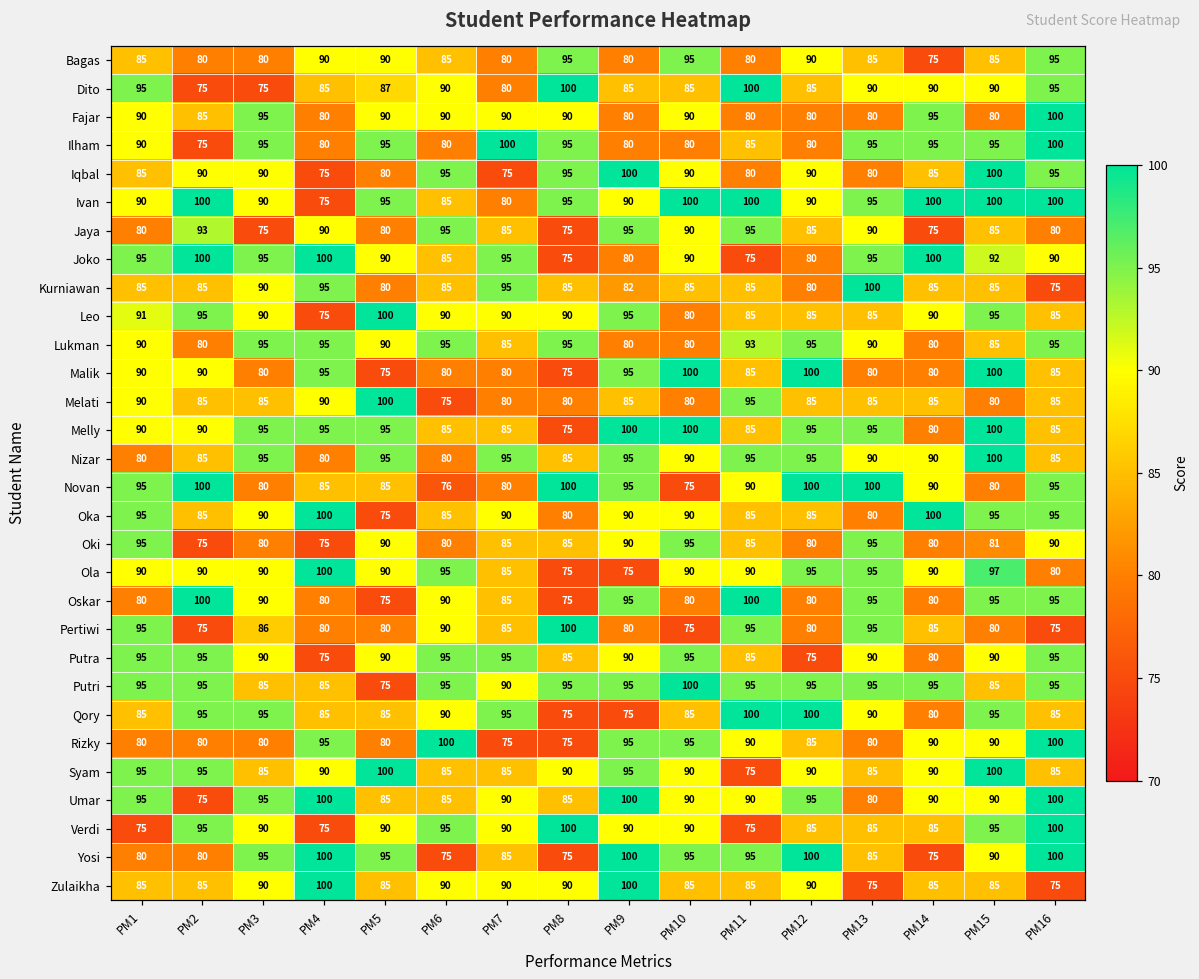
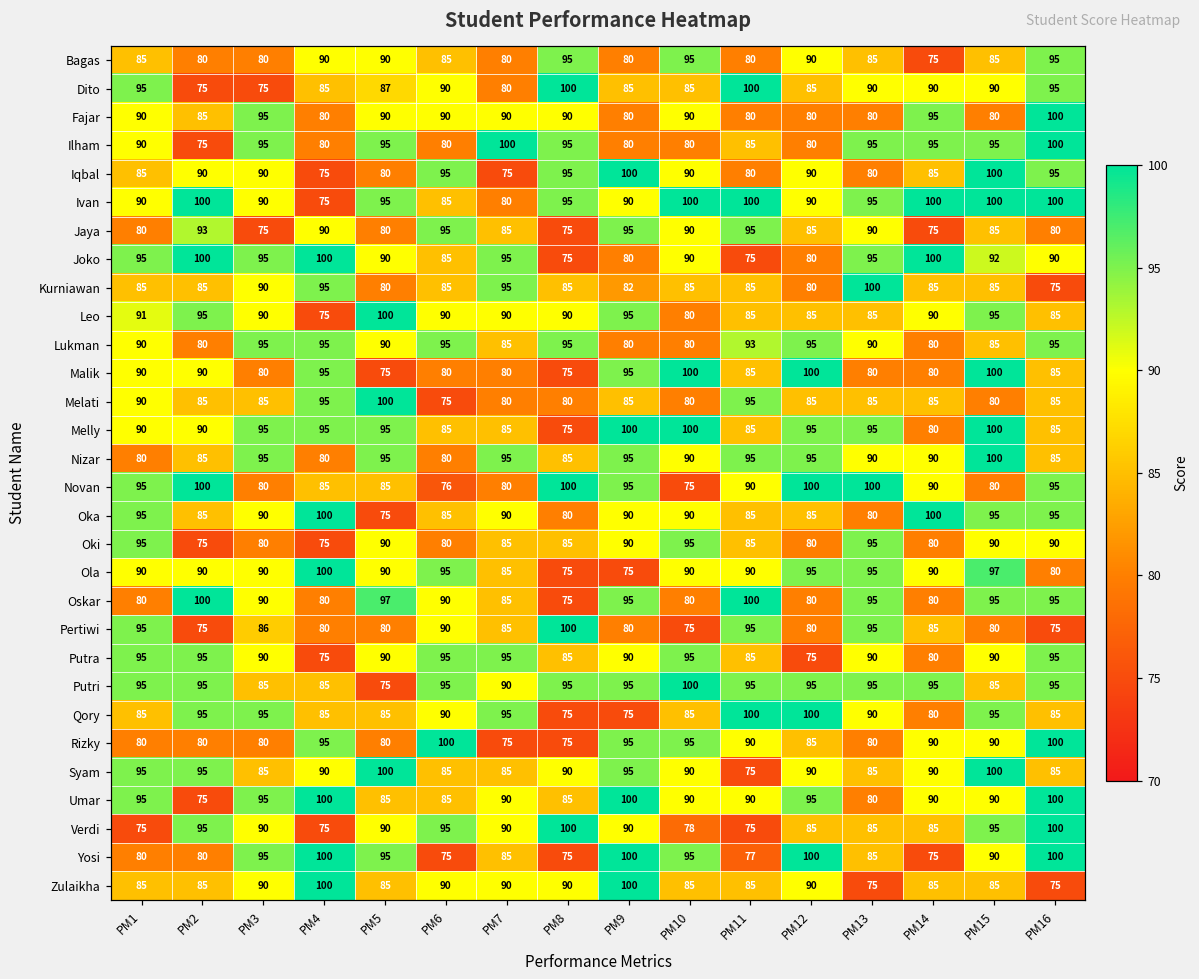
Melati, PM4: 90 -> 95
Oki, PM15: 81 -> 90
Oskar, PM5: 75 -> 97
Verdi, PM10: 90 -> 78
Yosi, PM11: 95 -> 77
